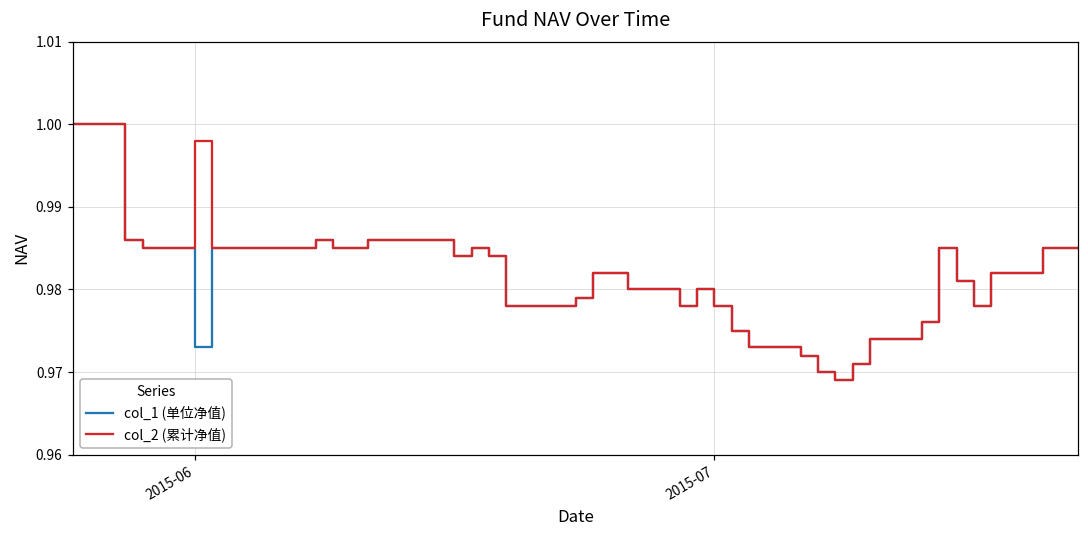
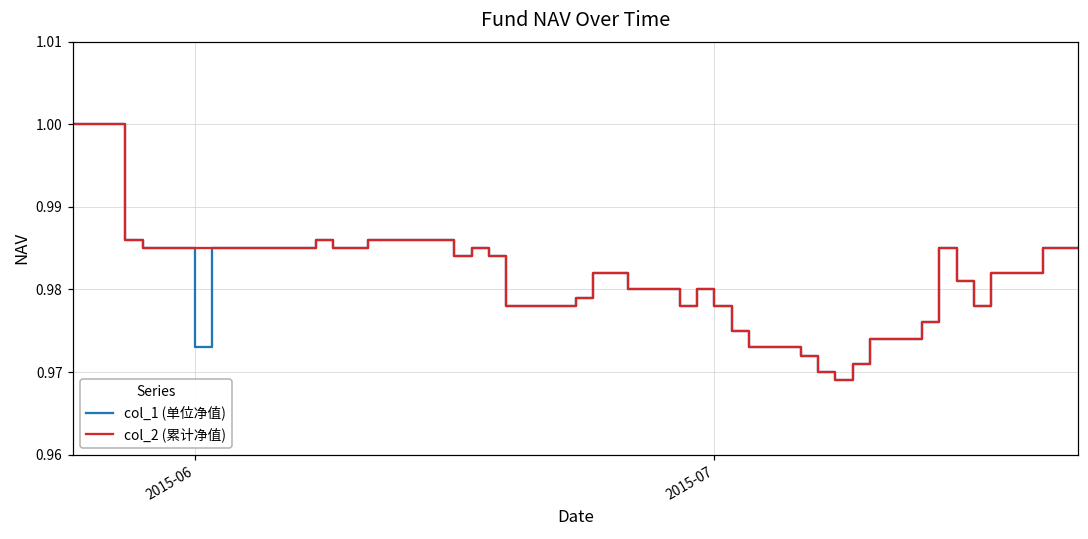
col_2 (累计净值), 2015-06: 0.998 -> 0.985
